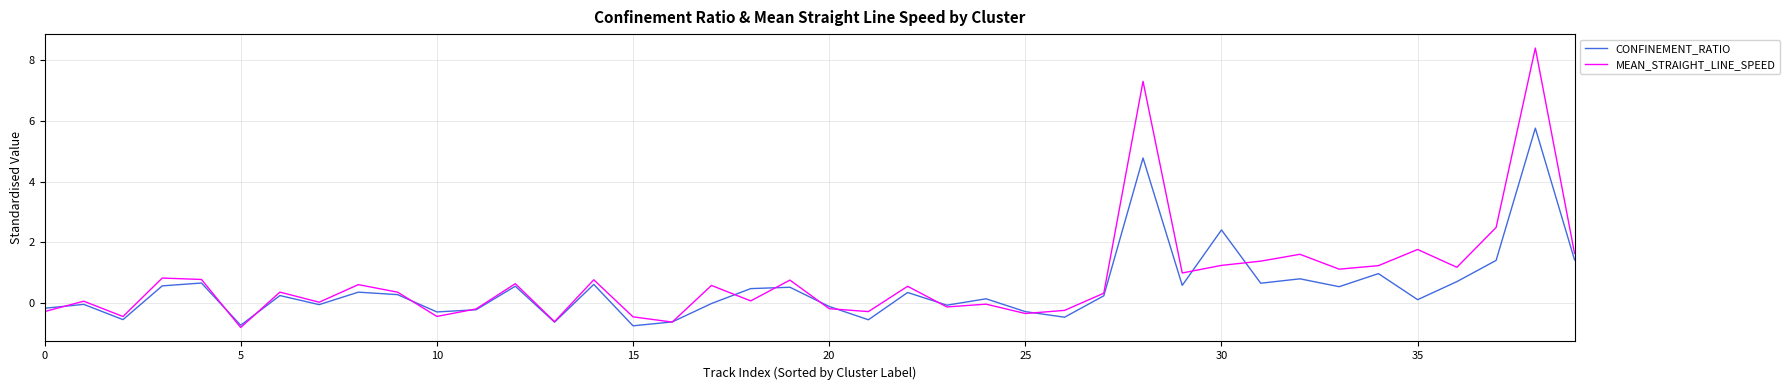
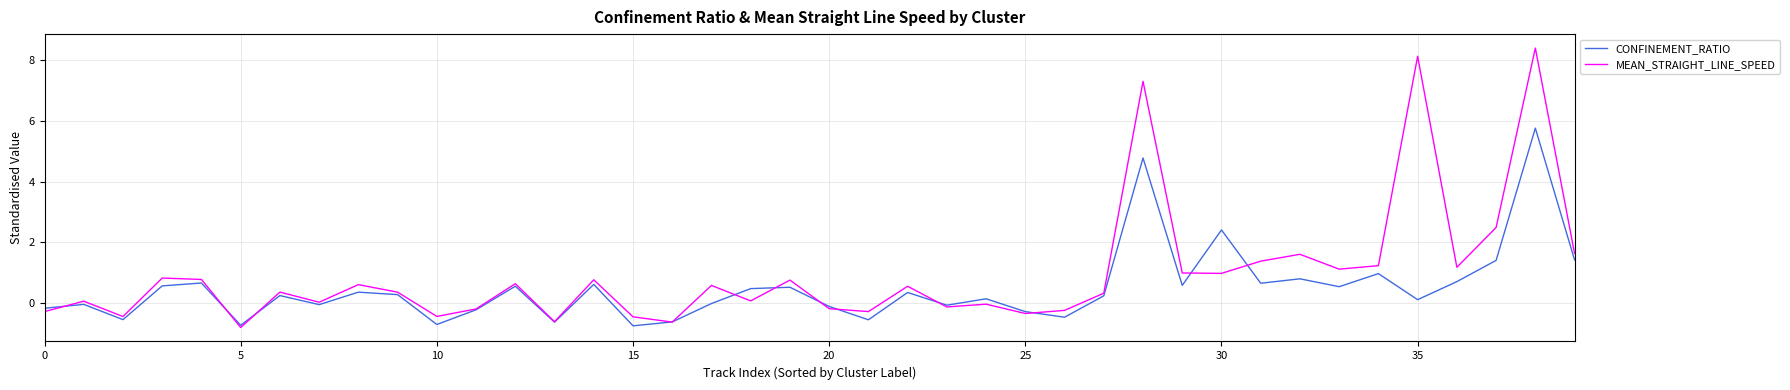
CONFINEMENT_RATIO, 10: -0.3 -> -0.7
MEAN_STRAIGHT_LINE_SPEED, 30: 1.2 -> 1.0
MEAN_STRAIGHT_LINE_SPEED, 35: 1.8 -> 8.1
